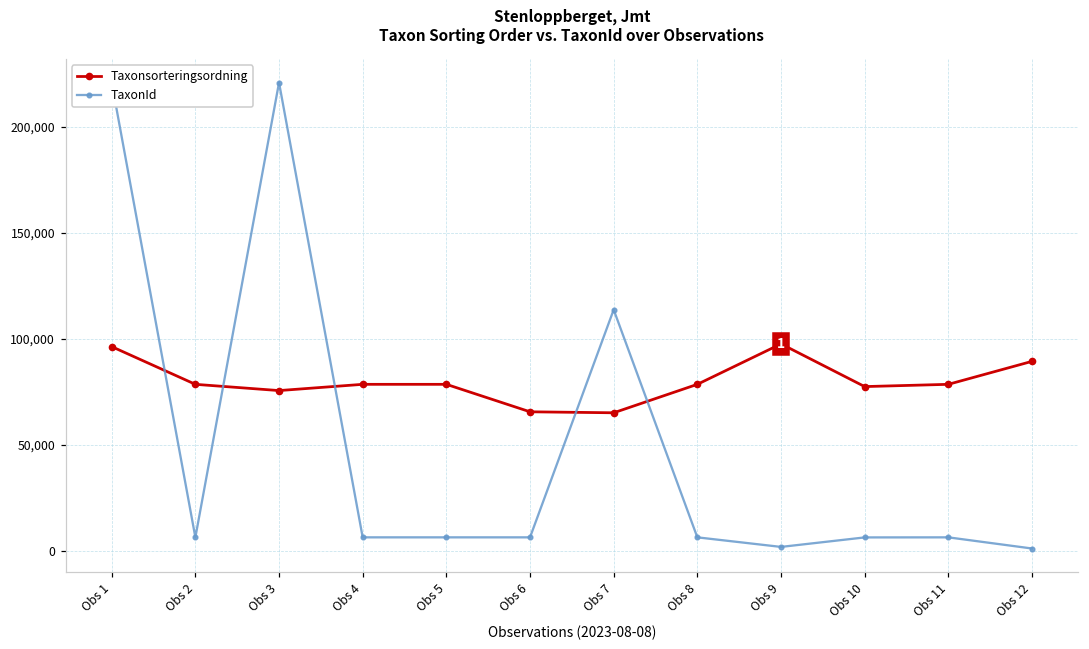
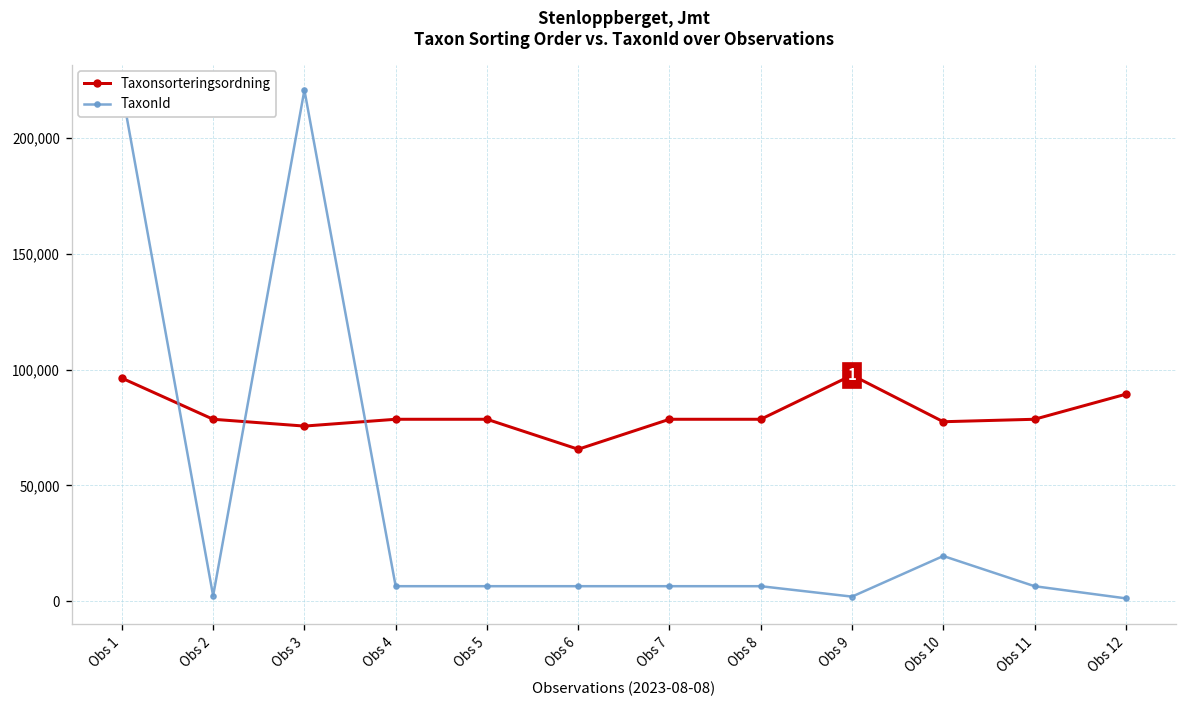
TaxonId, Obs 2: 6,000 -> 2,000
Taxonsorteringsordning, Obs 7: 65,000 -> 79,000
TaxonId, Obs 7: 114,000 -> 6,000
TaxonId, Obs 10: 6,000 -> 20,000
